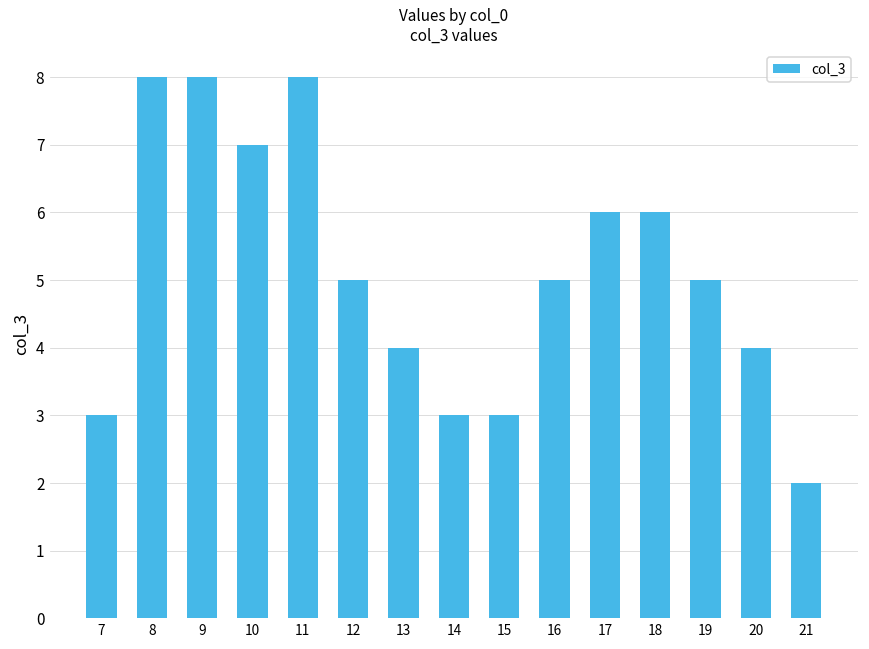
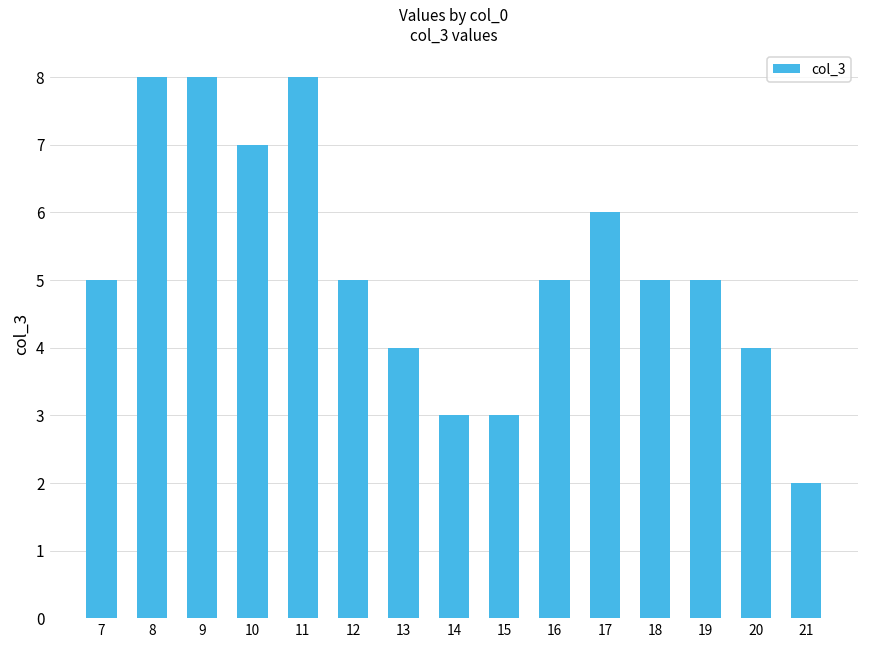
7: 3 -> 5
18: 6 -> 5
